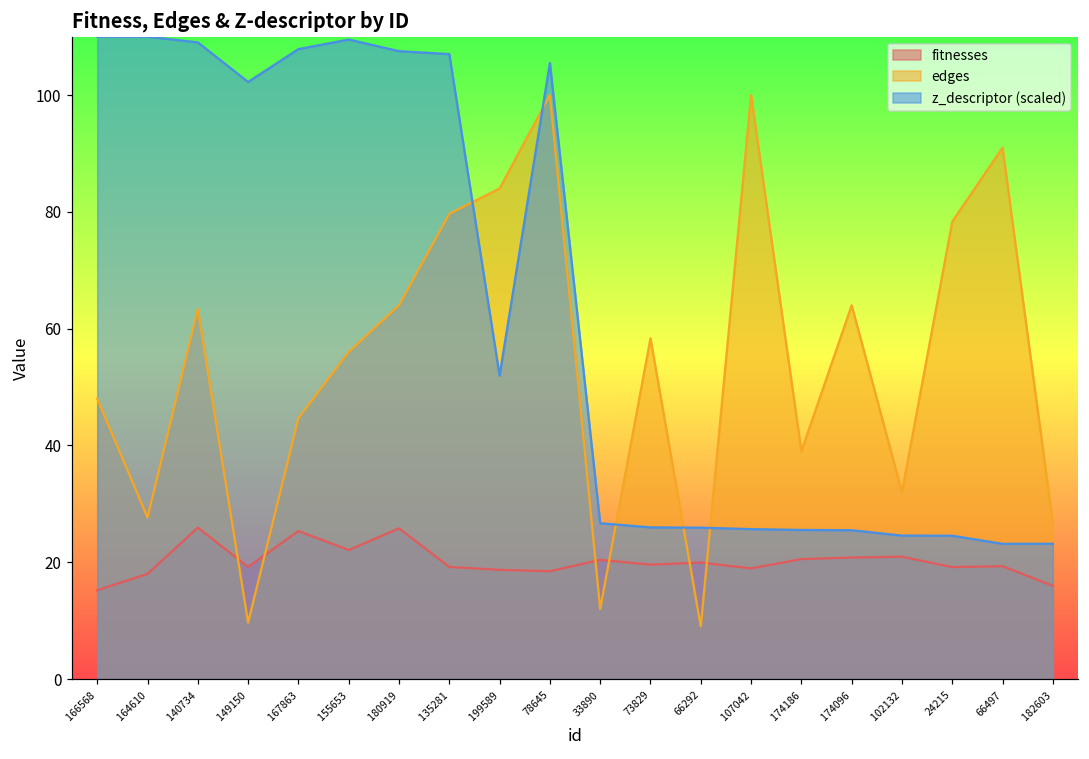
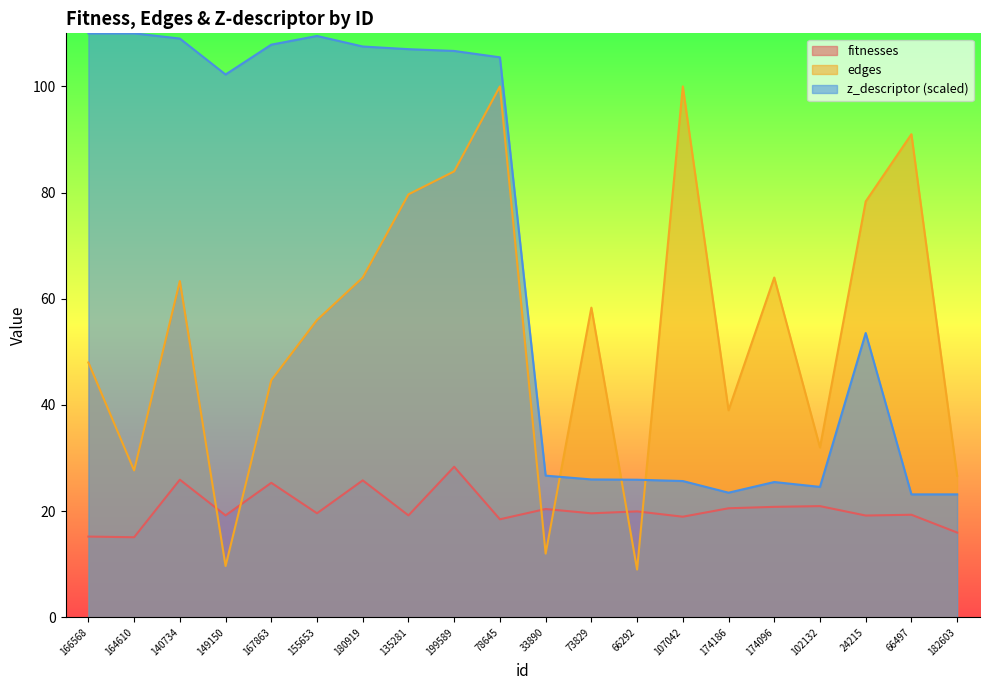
fitnesses, 164610: 18 -> 15
fitnesses, 155653: 22 -> 20
fitnesses, 199589: 19 -> 28
z_descriptor (scaled), 199589: 52 -> 107
z_descriptor (scaled), 174186: 26 -> 23
z_descriptor (scaled), 24215: 25 -> 54
